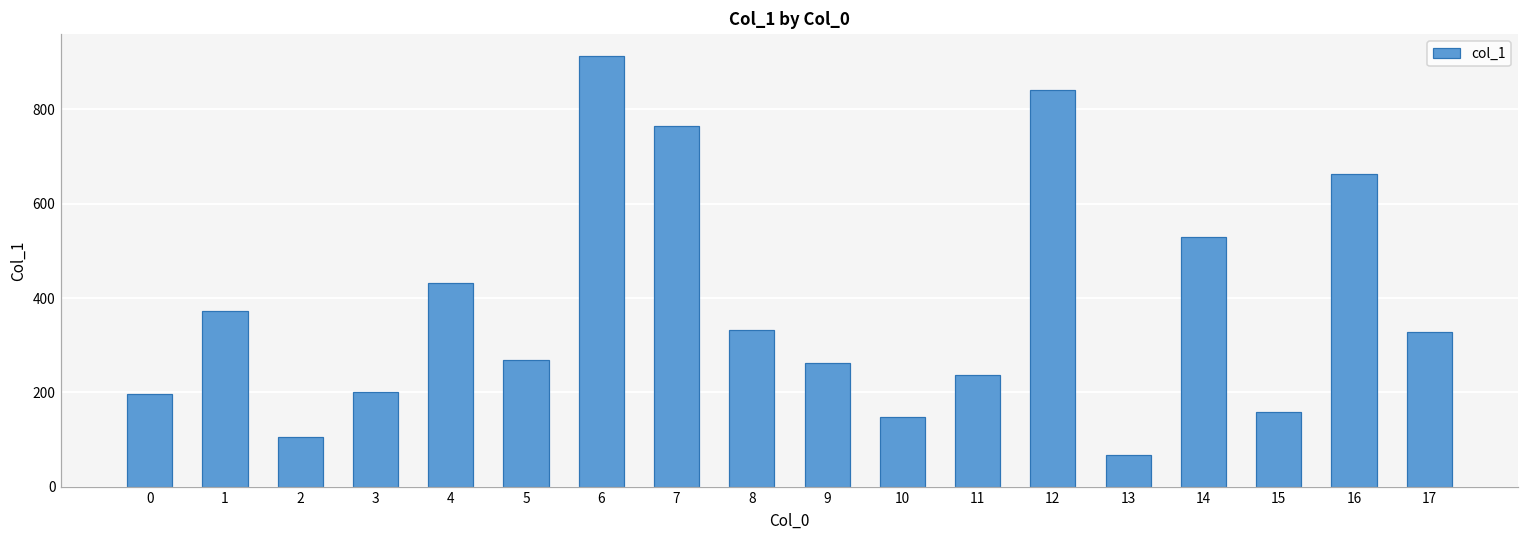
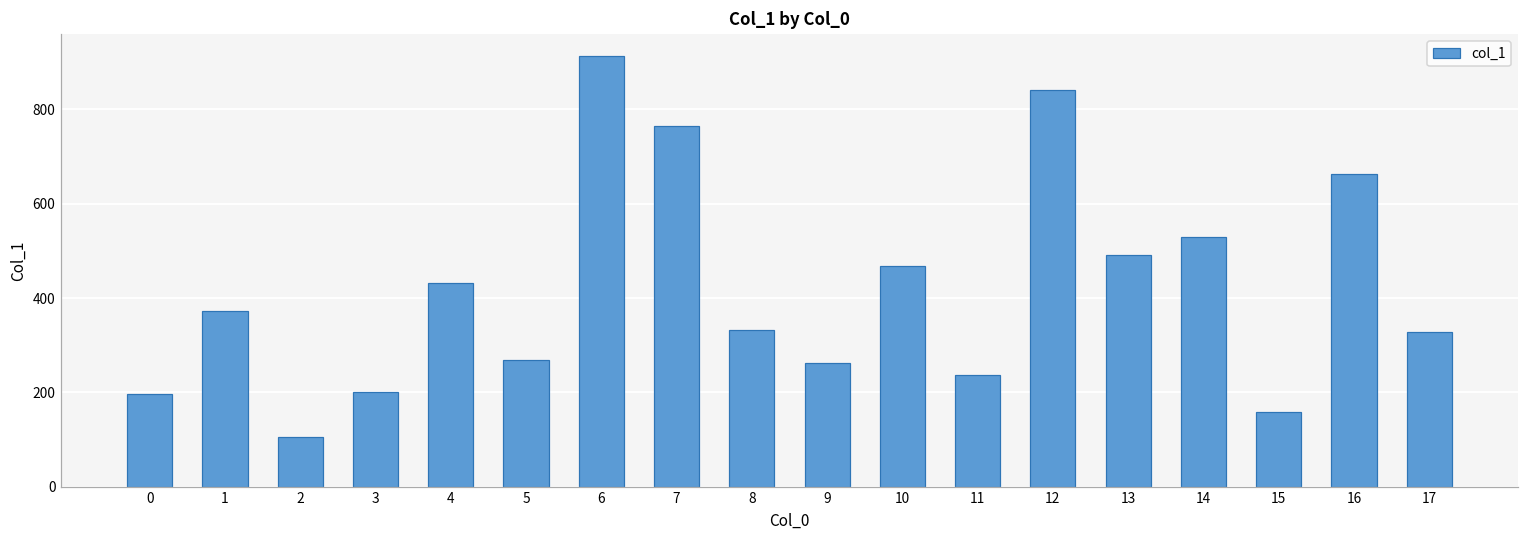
10: 150 -> 470
13: 70 -> 490
